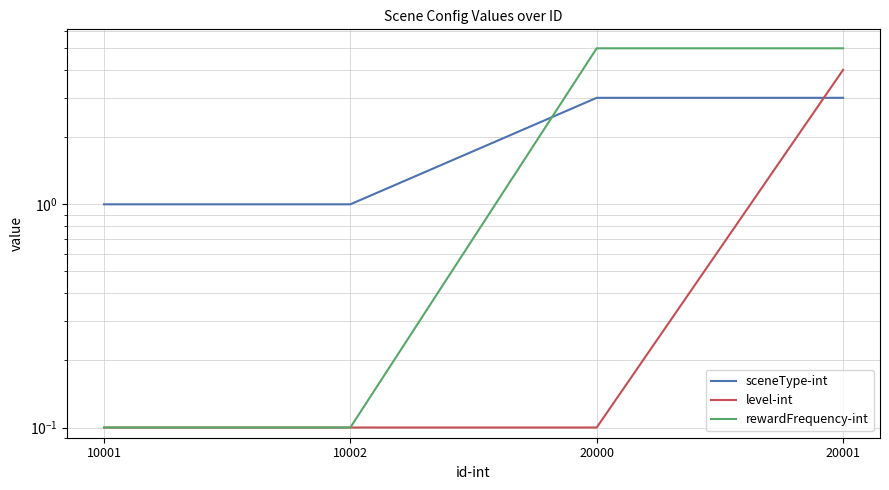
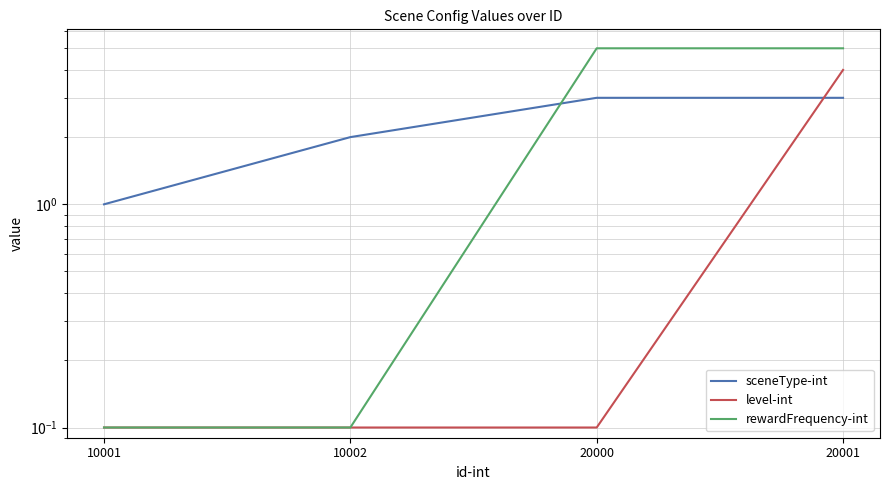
sceneType-int, 10002: 1 -> 2
